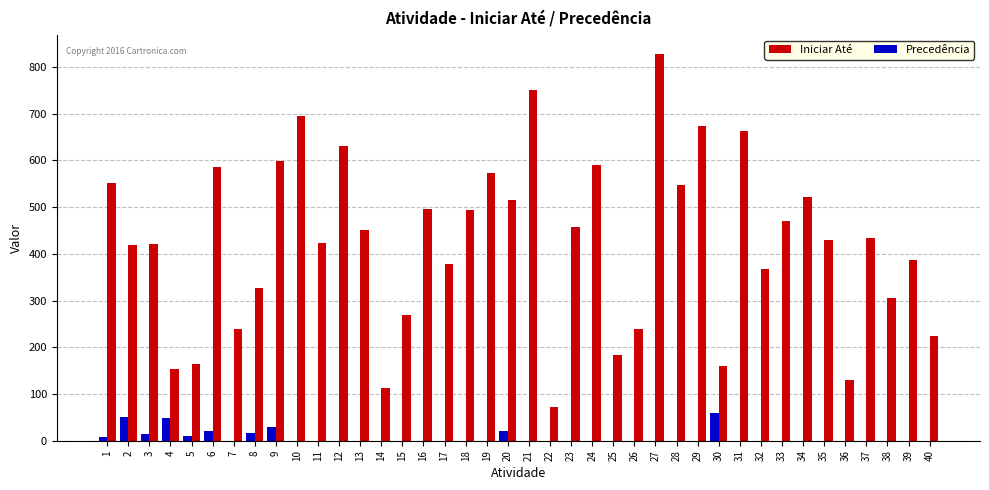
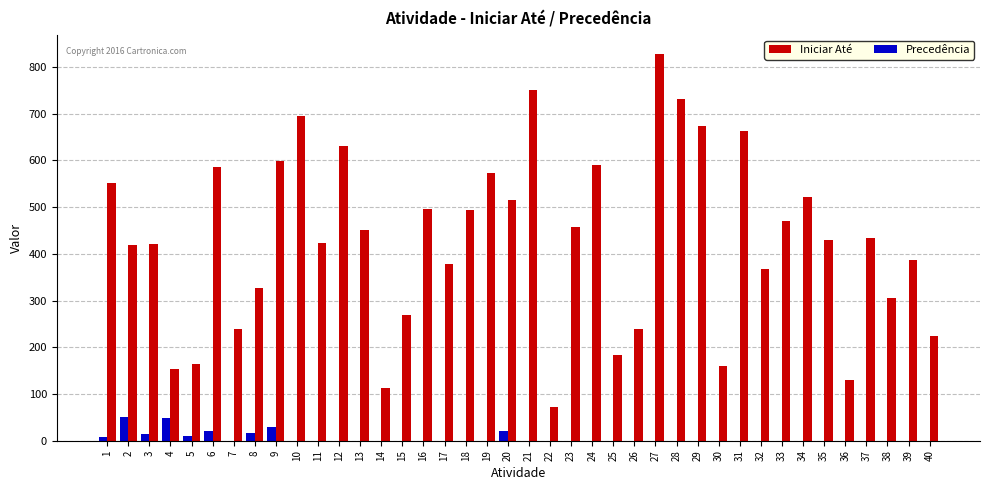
Iniciar Até, 28: 550 -> 730
Precedência, 30: 60 -> 0
